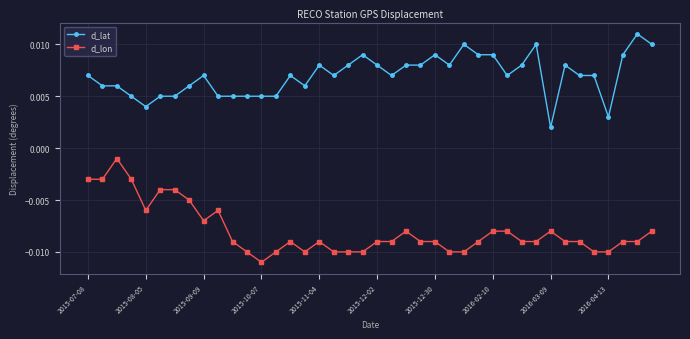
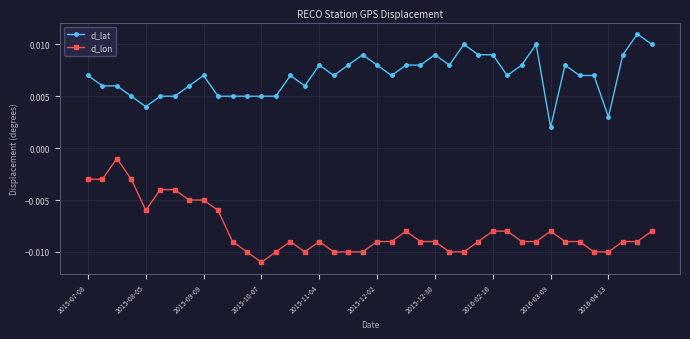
d_lon, 2015-09-09: -0.007 -> -0.005
